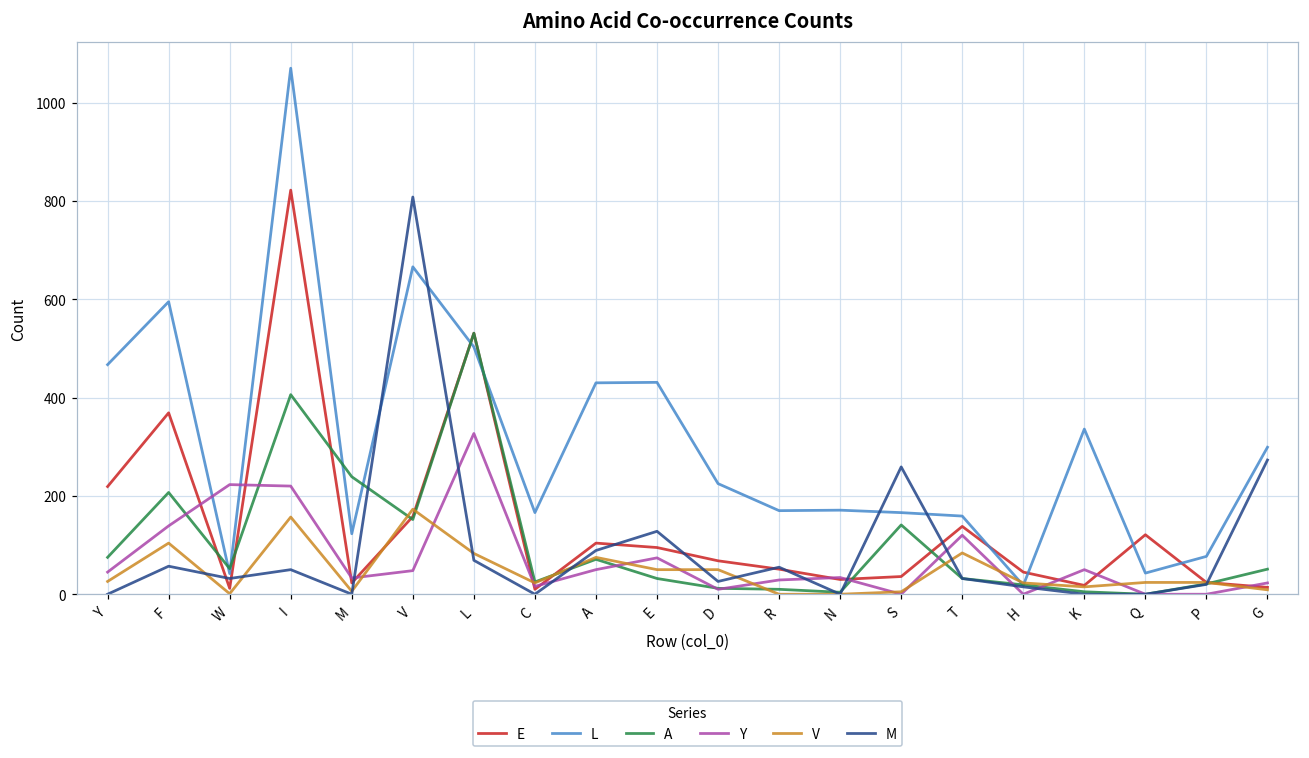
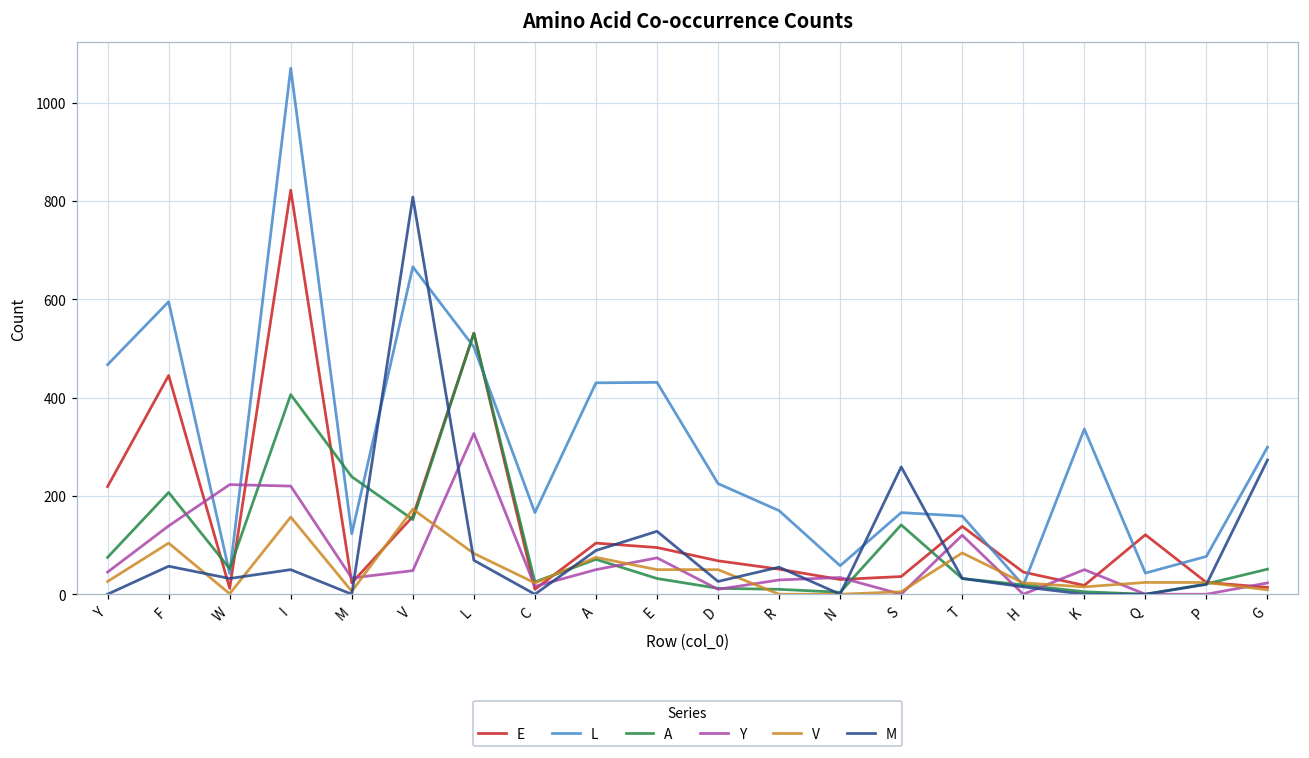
E, F: 370 -> 450
L, N: 170 -> 60
